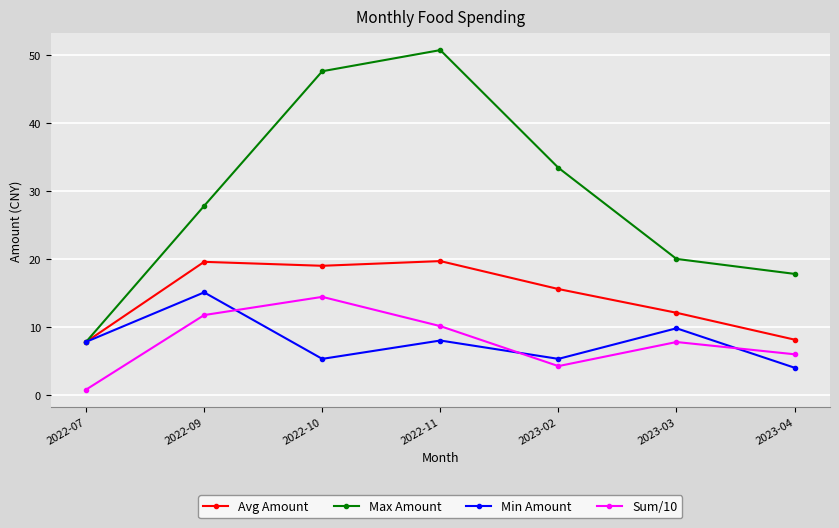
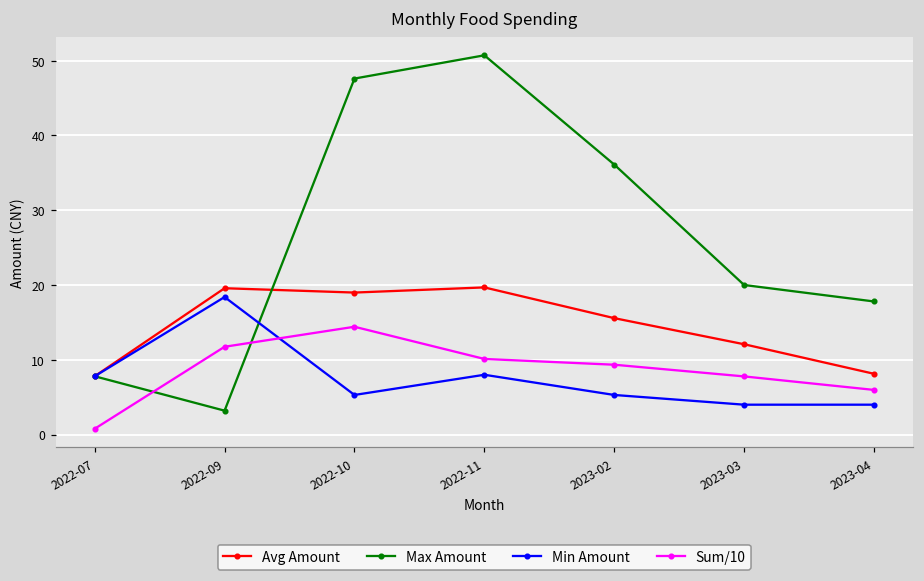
Max Amount, 2022-09: 28 -> 3
Min Amount, 2022-09: 15 -> 18
Max Amount, 2023-02: 33 -> 36
Sum/10, 2023-02: 4 -> 9
Min Amount, 2023-03: 10 -> 4
